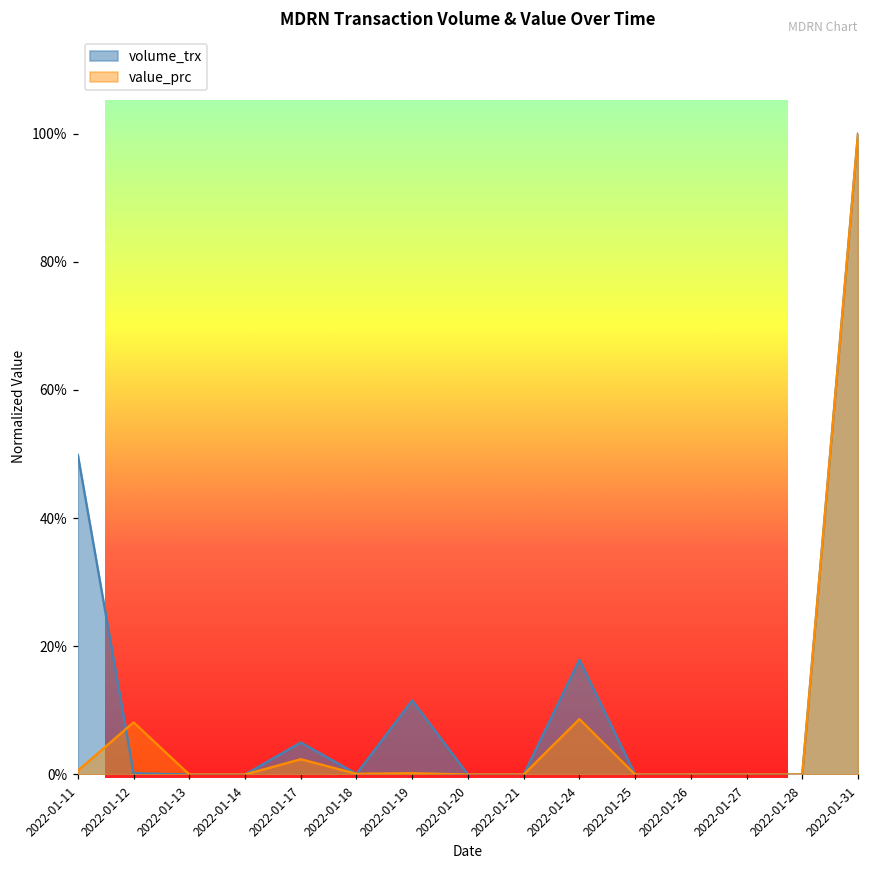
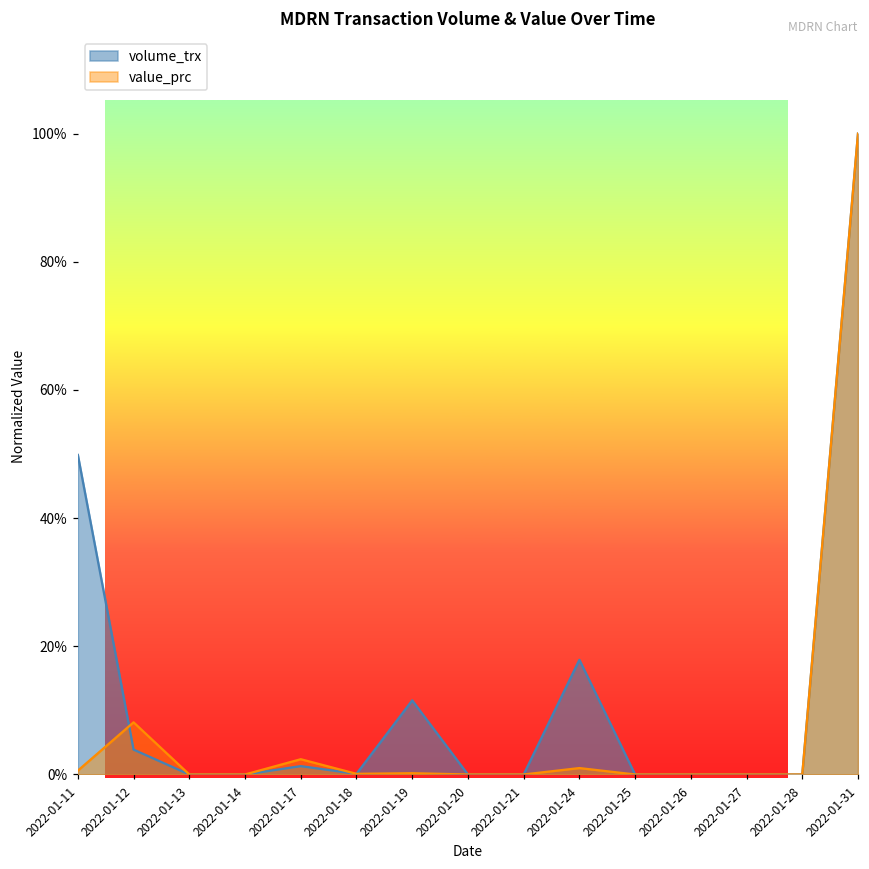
volume_trx, 2022-01-12: 0% -> 4%
volume_trx, 2022-01-17: 5% -> 1%
value_prc, 2022-01-24: 9% -> 1%
